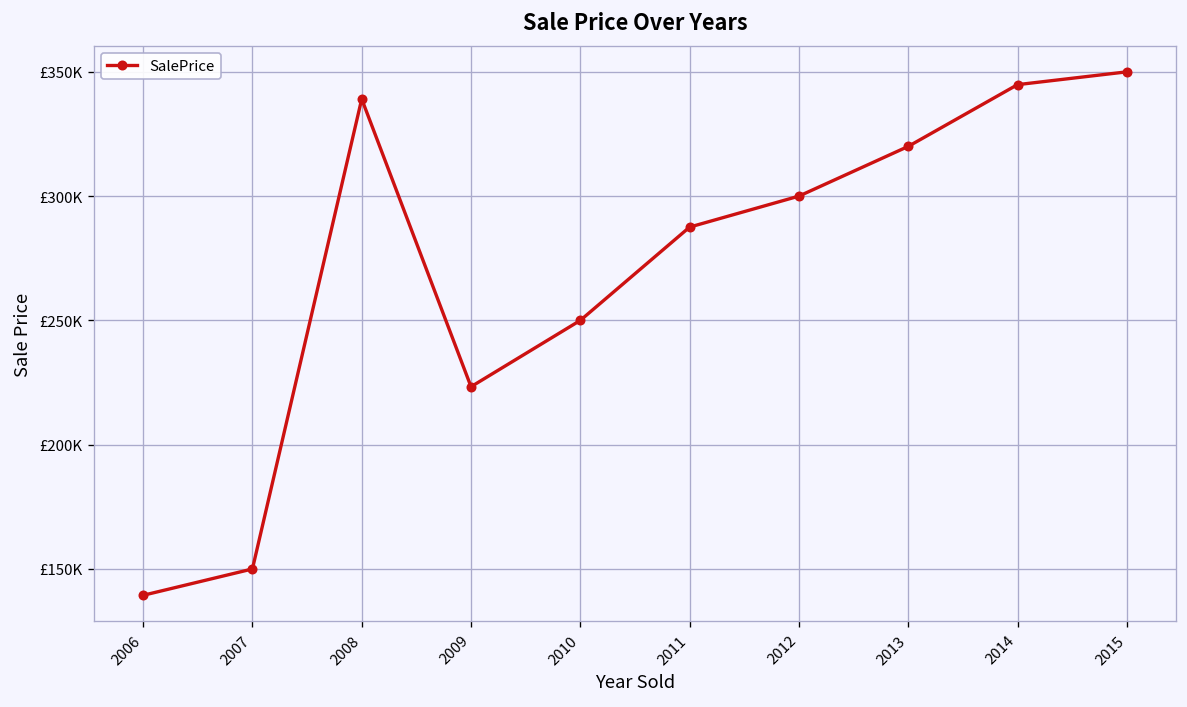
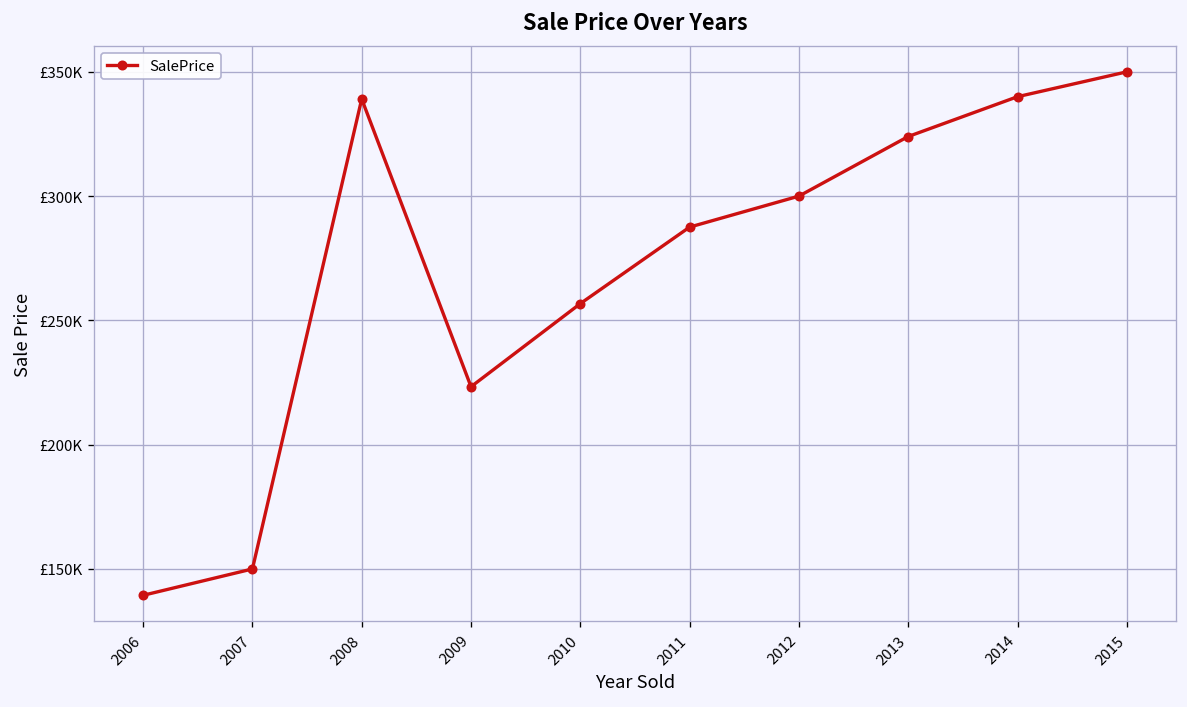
2010: £250000 -> £257000
2013: £320000 -> £324000
2014: £345000 -> £340000
